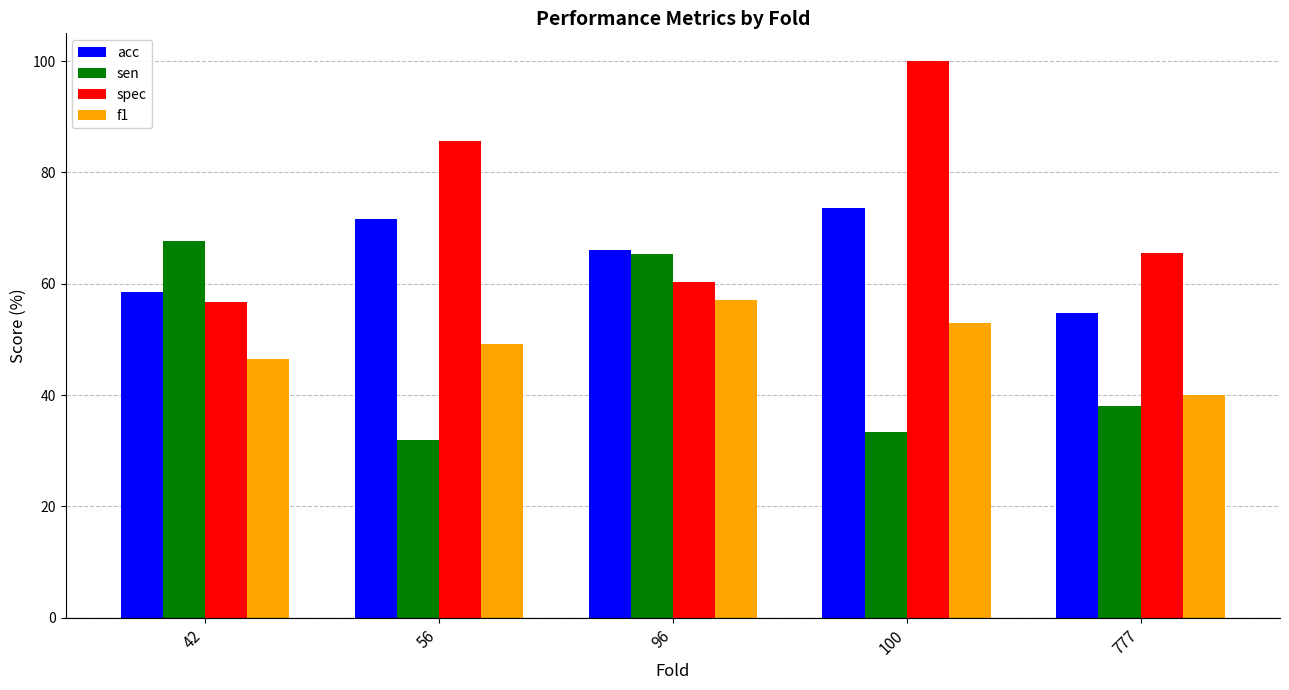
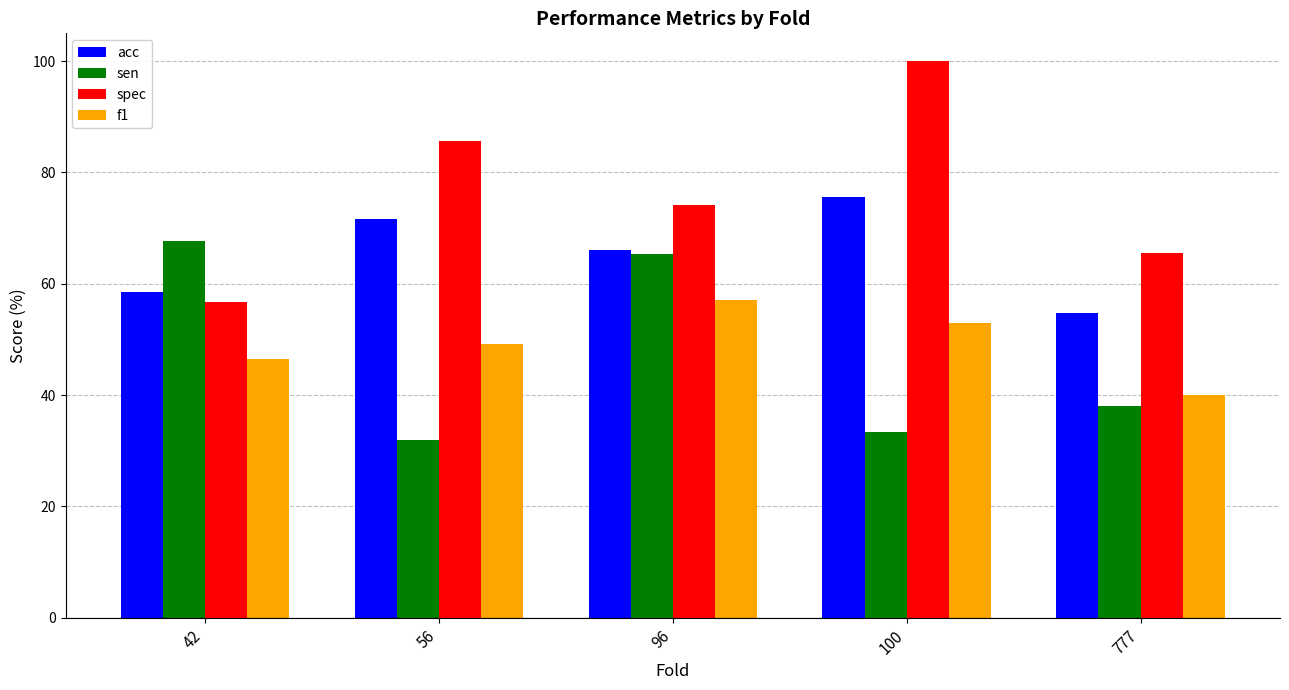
spec, 96: 60 -> 74
acc, 100: 74 -> 76
